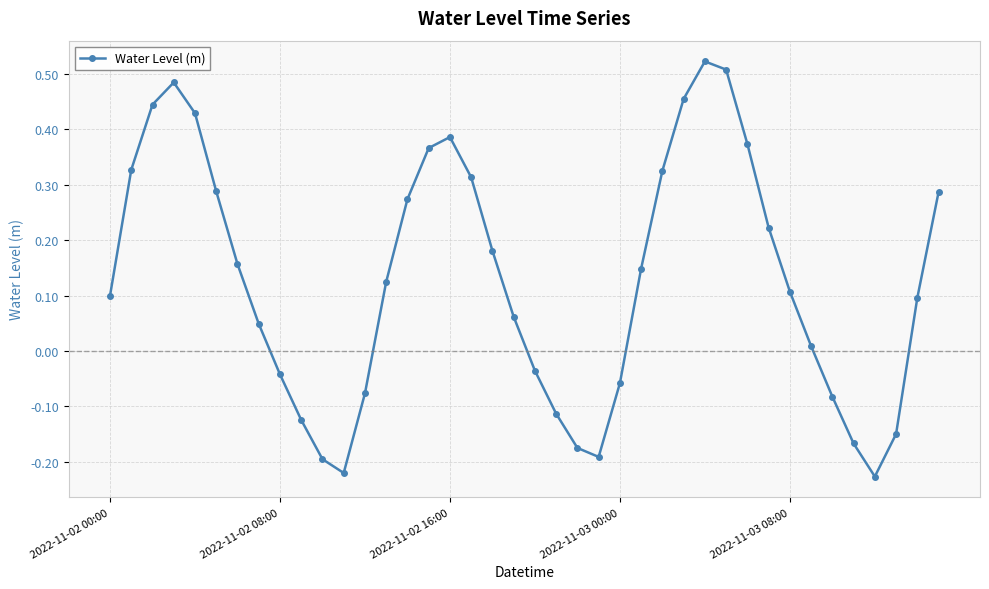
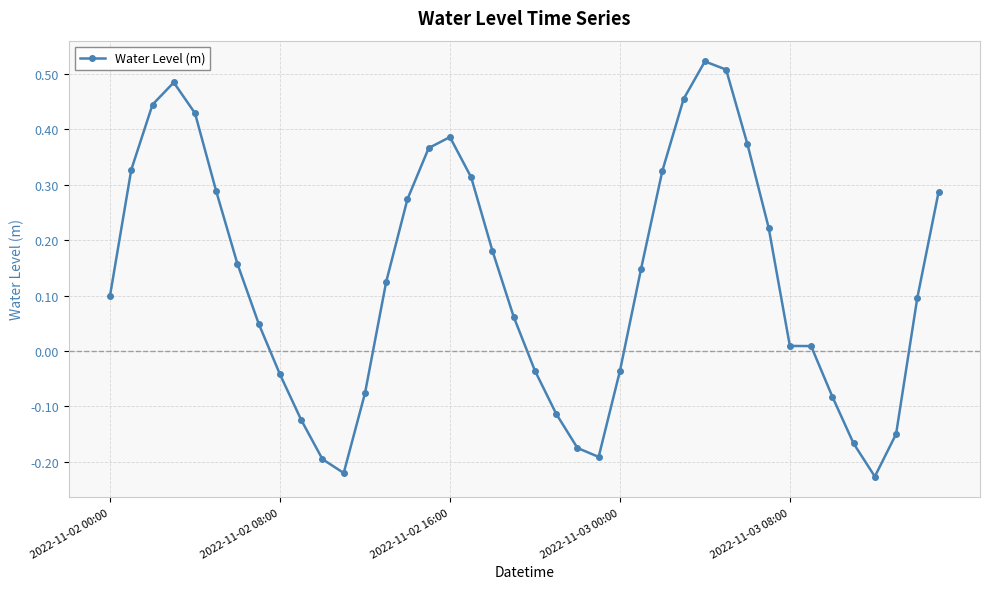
2022-11-03 00:00: -0.06 -> -0.04
2022-11-03 08:00: 0.11 -> 0.01
